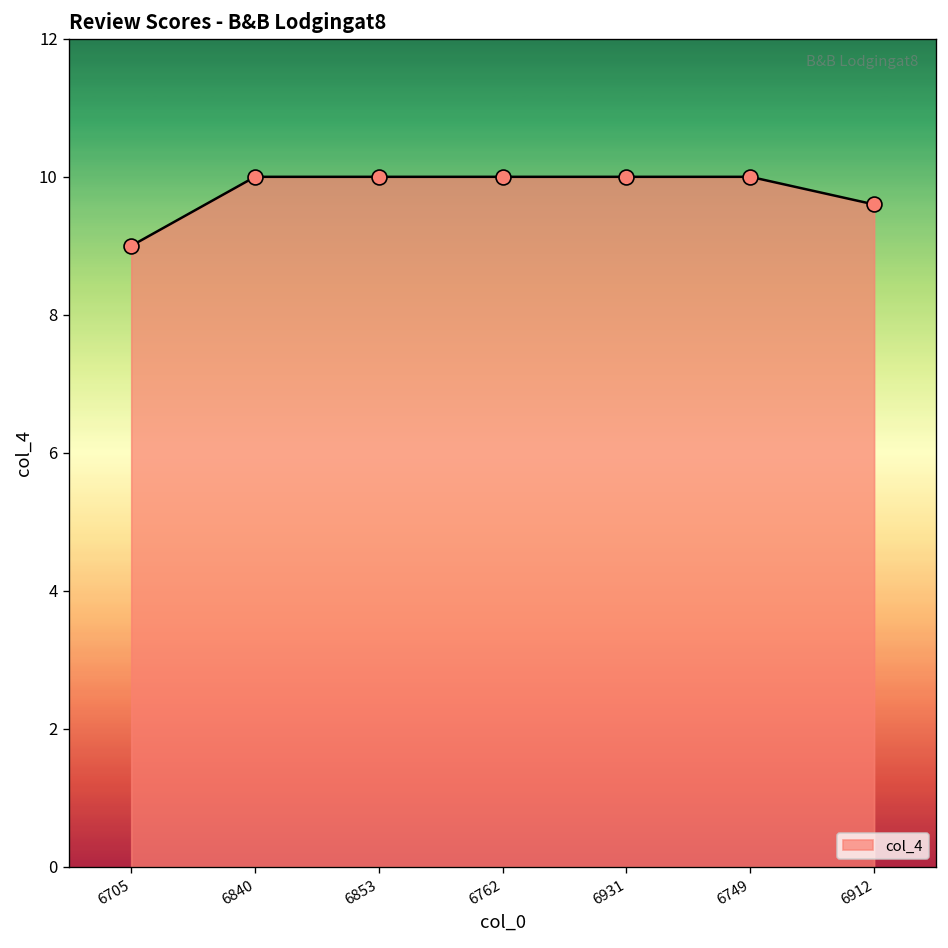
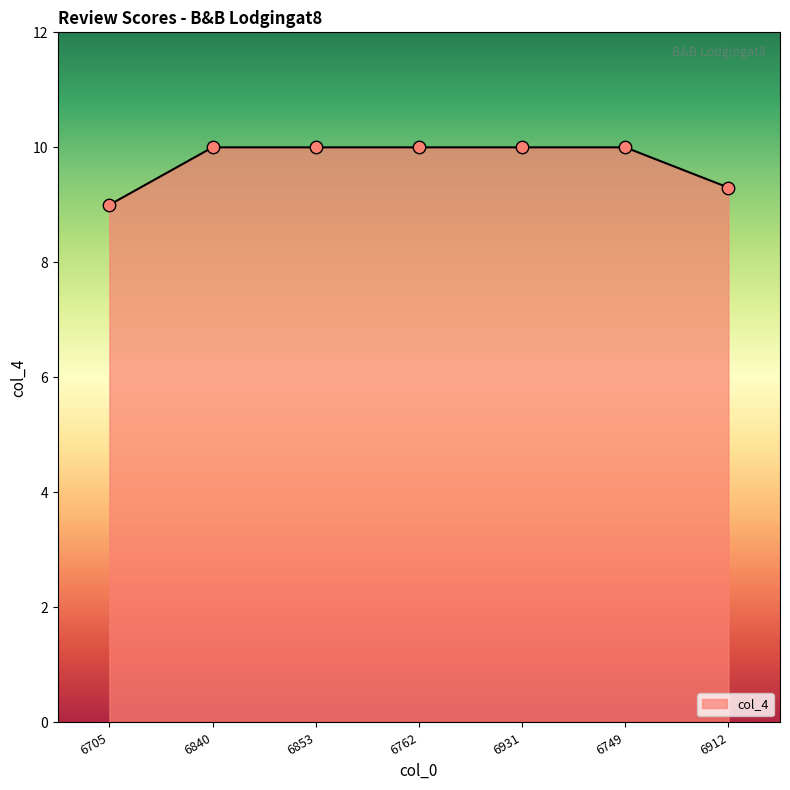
6912: 9.6 -> 9.3
